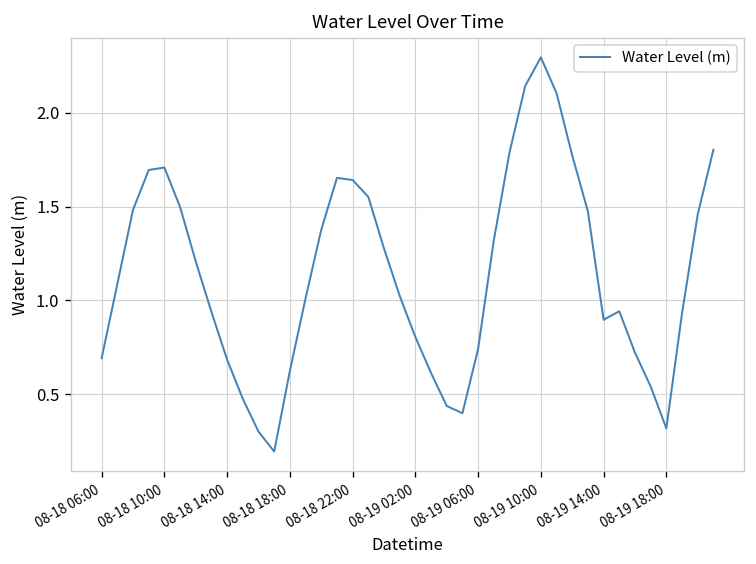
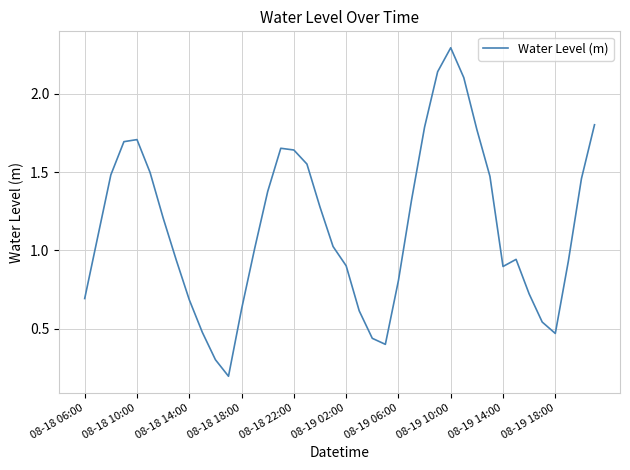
08-19 02:00: 0.81 -> 0.90
08-19 06:00: 0.74 -> 0.81
08-19 18:00: 0.32 -> 0.47
